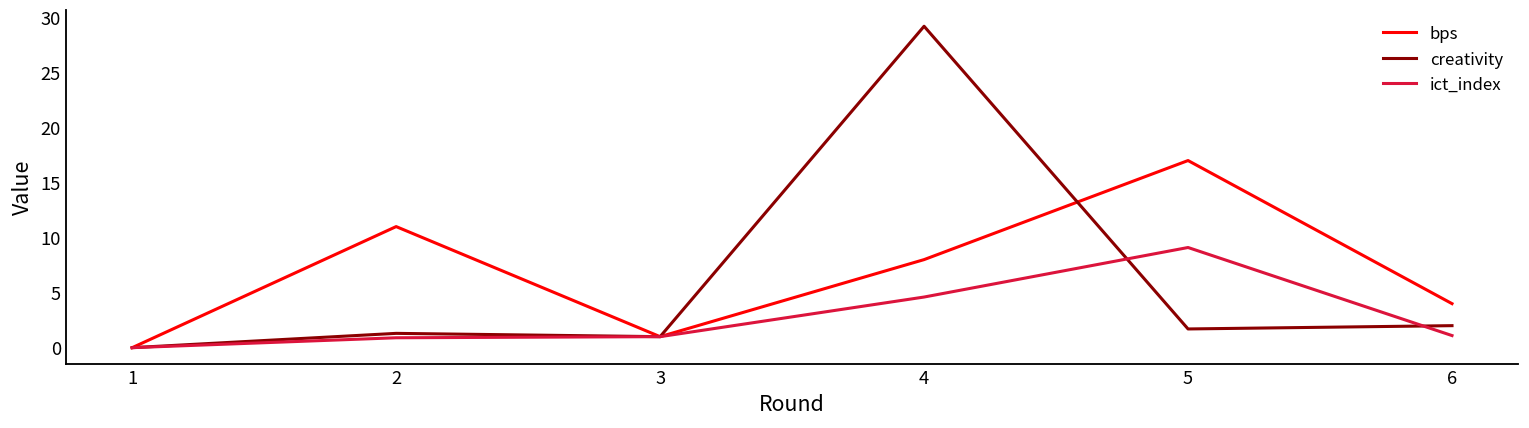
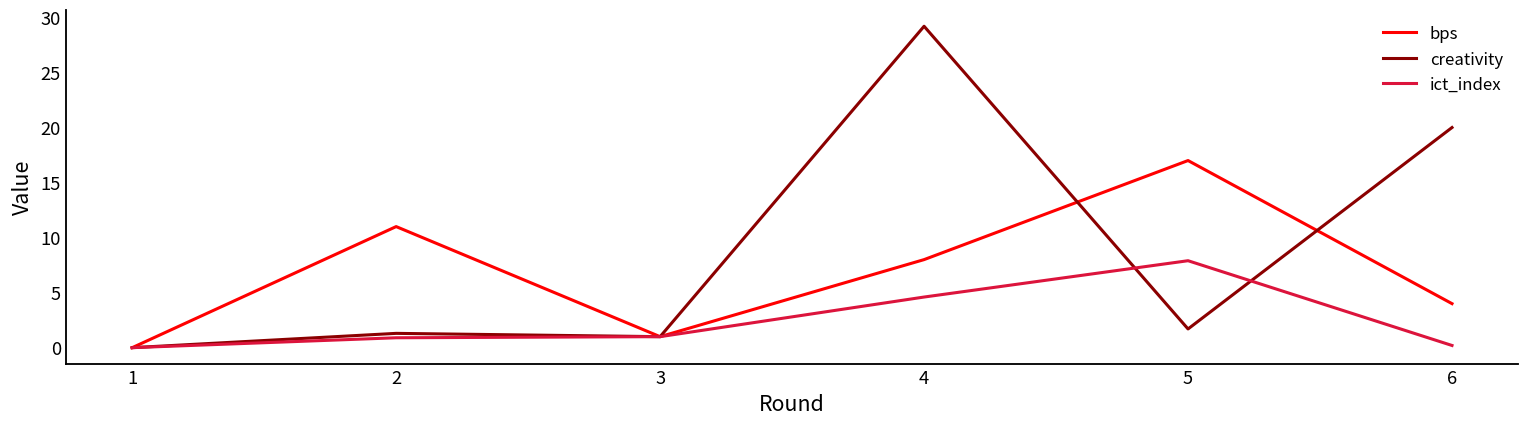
ict_index, 5: 9.1 -> 7.9
creativity, 6: 2 -> 20
ict_index, 6: 1.1 -> 0.2
